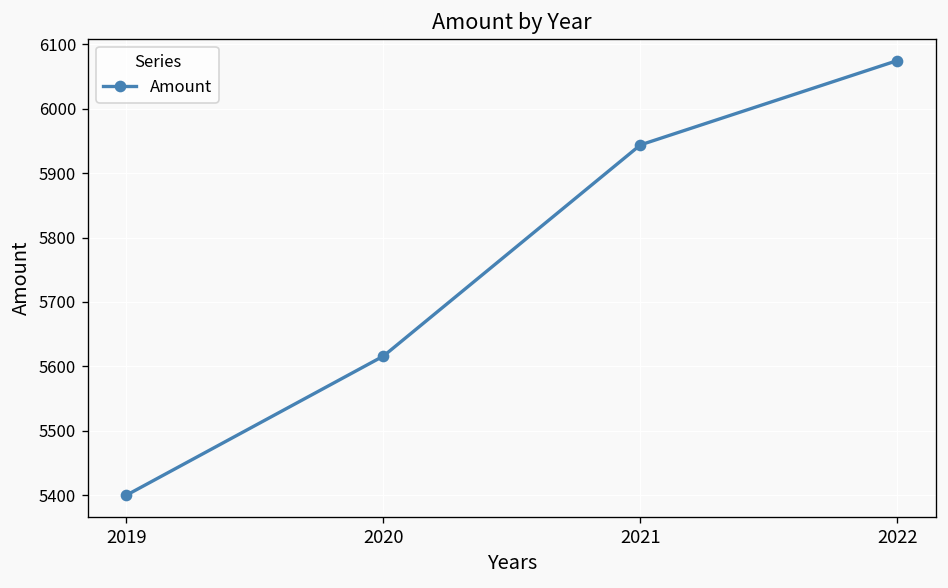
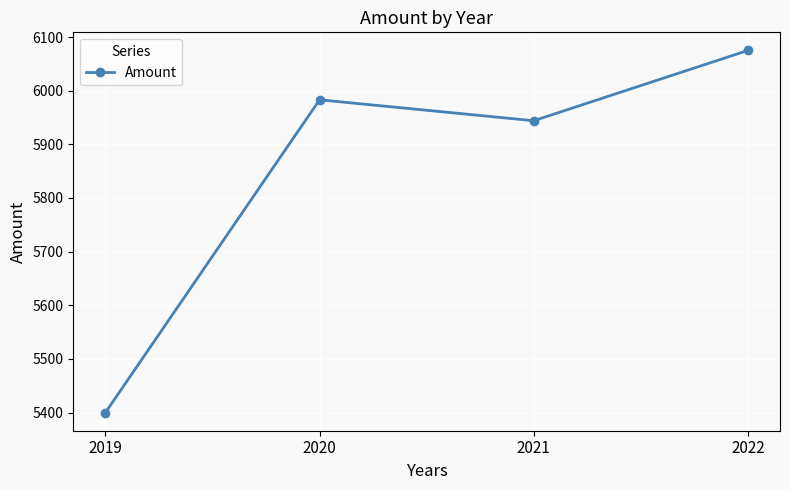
2020: 5620 -> 5980
